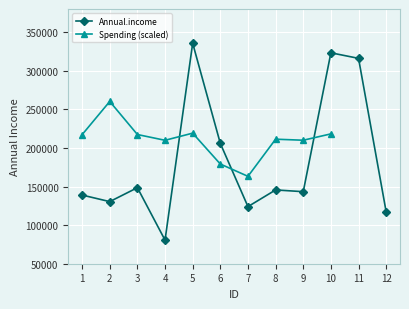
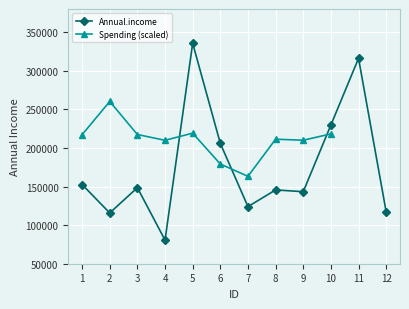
Annual.income, 1: 140000 -> 150000
Annual.income, 2: 130000 -> 120000
Annual.income, 10: 320000 -> 230000
